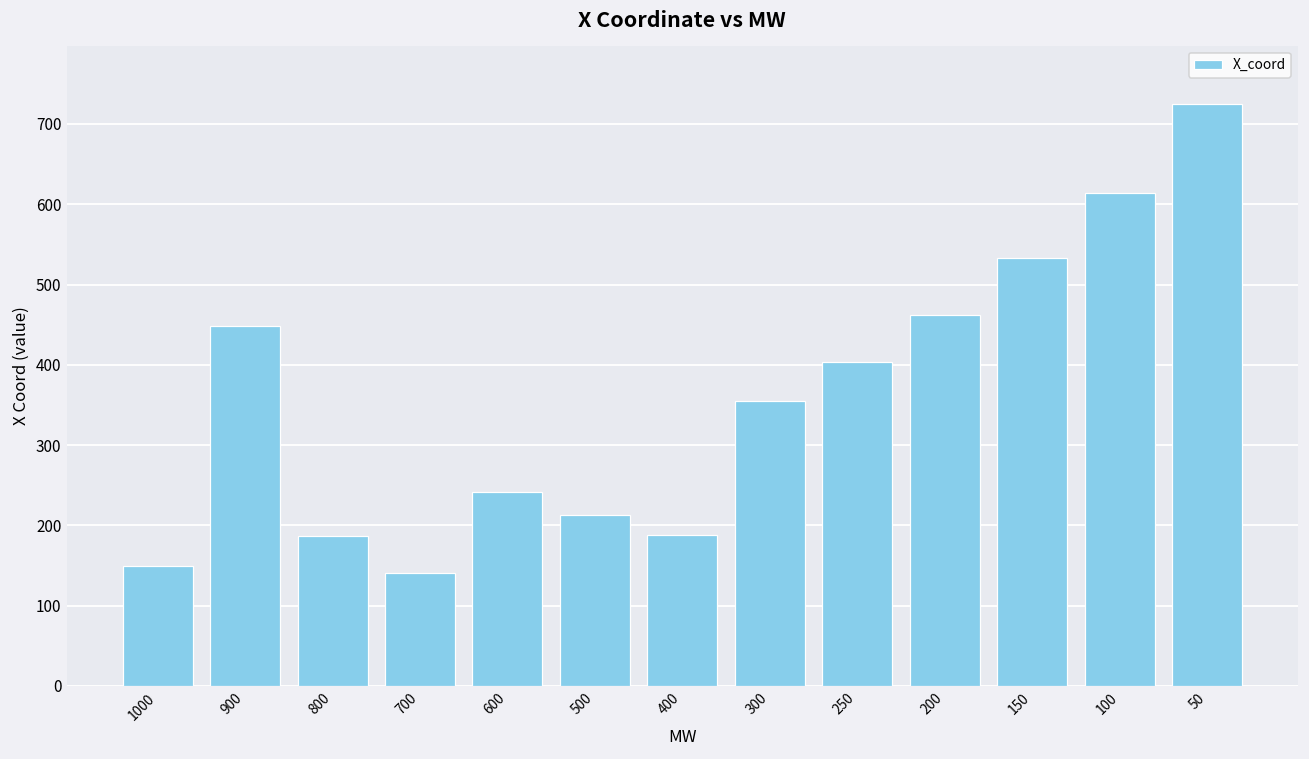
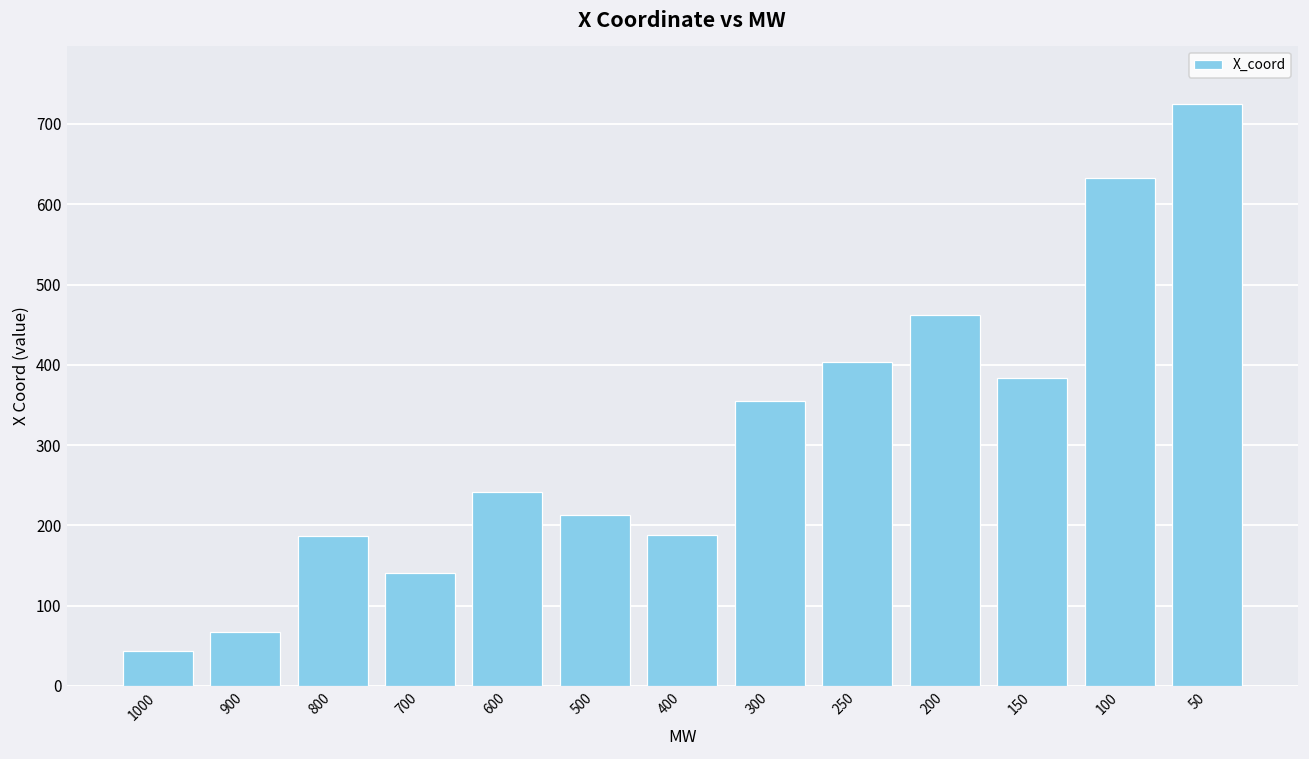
1000: 150 -> 40
900: 450 -> 70
150: 530 -> 380
100: 610 -> 630
